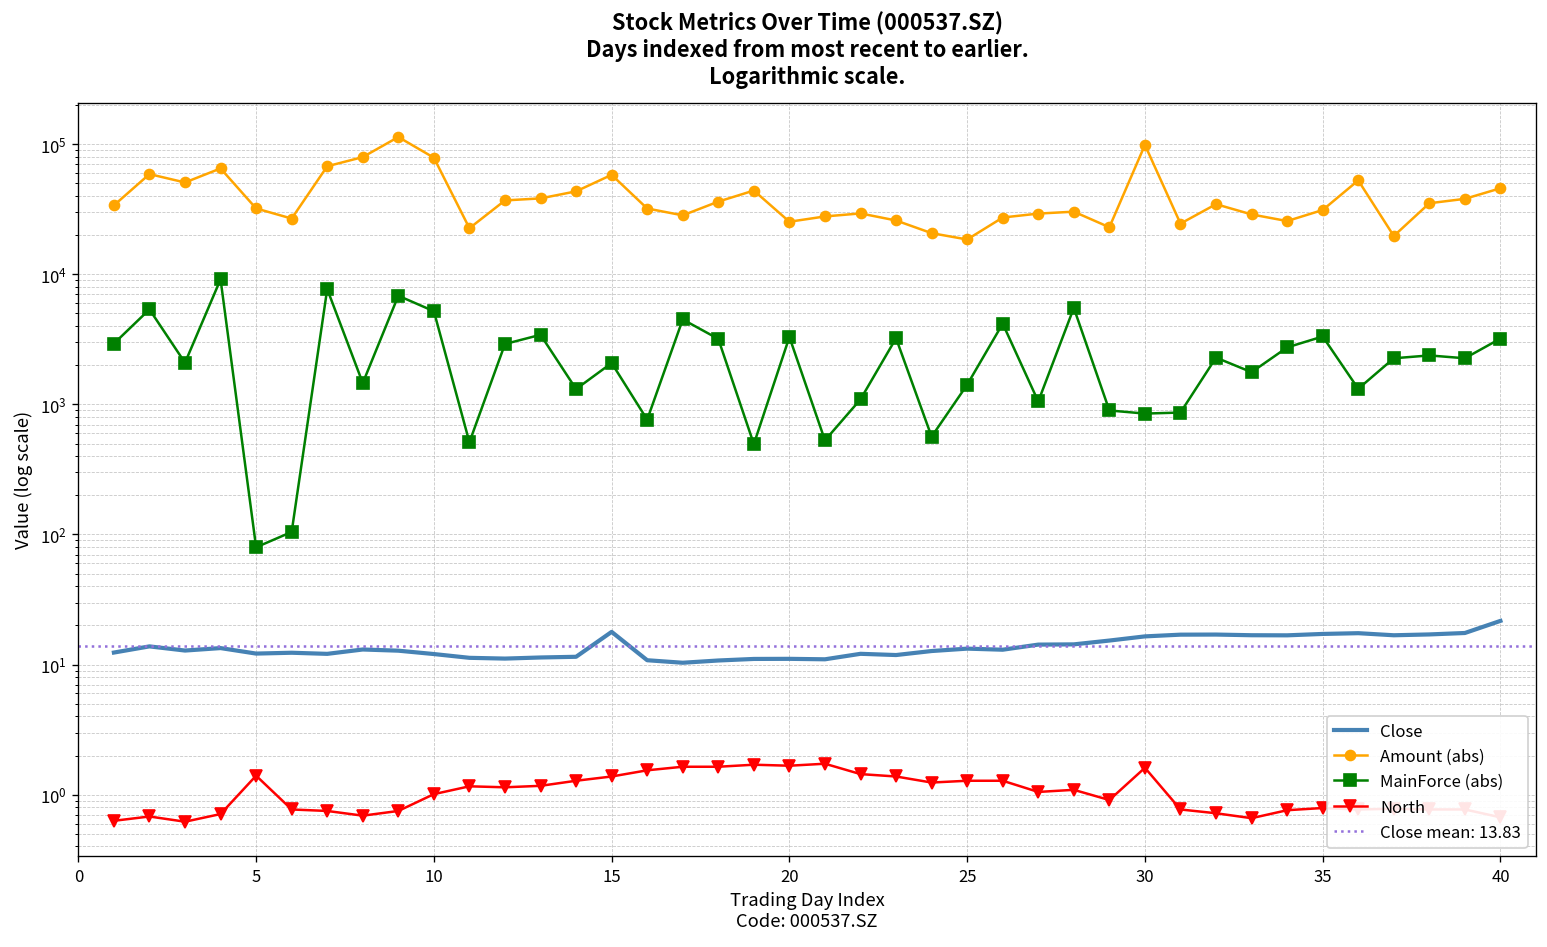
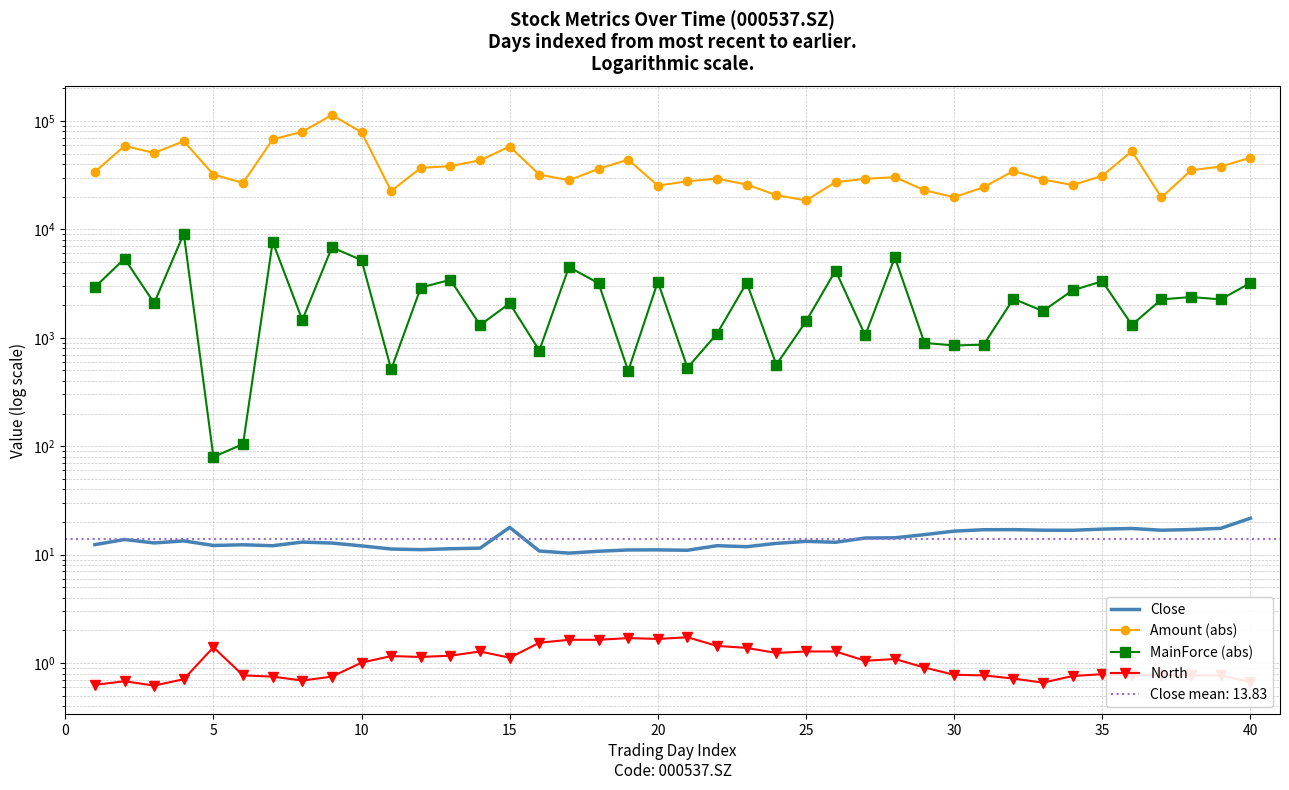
North, 15: 1.4 -> 1.1
Amount (abs), 30: 100000 -> 20000
North, 30: 1.6 -> 0.8
